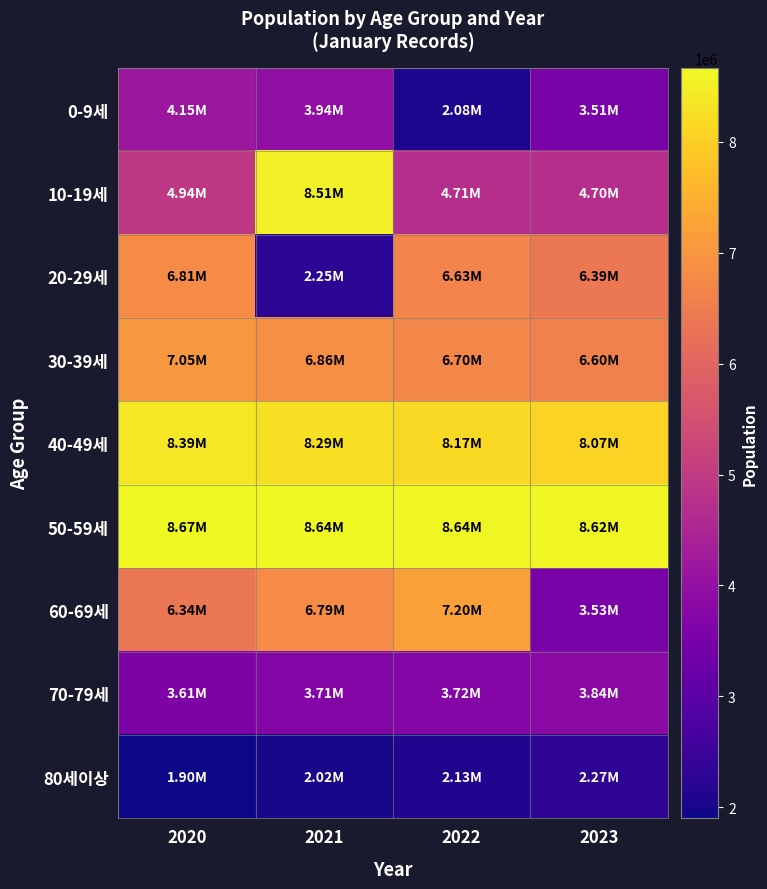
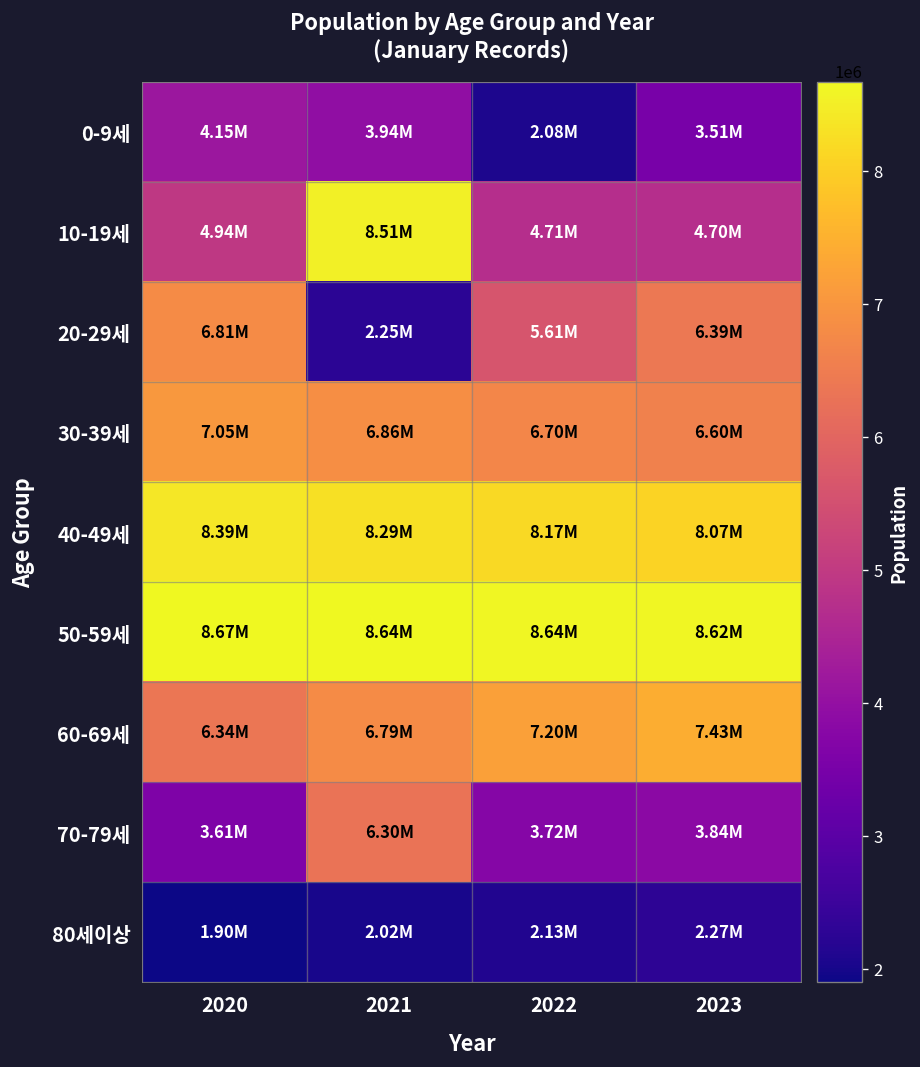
20-29세, 2022: 6.63M -> 5.61M
60-69세, 2023: 3.53M -> 7.43M
70-79세, 2021: 3.71M -> 6.30M
